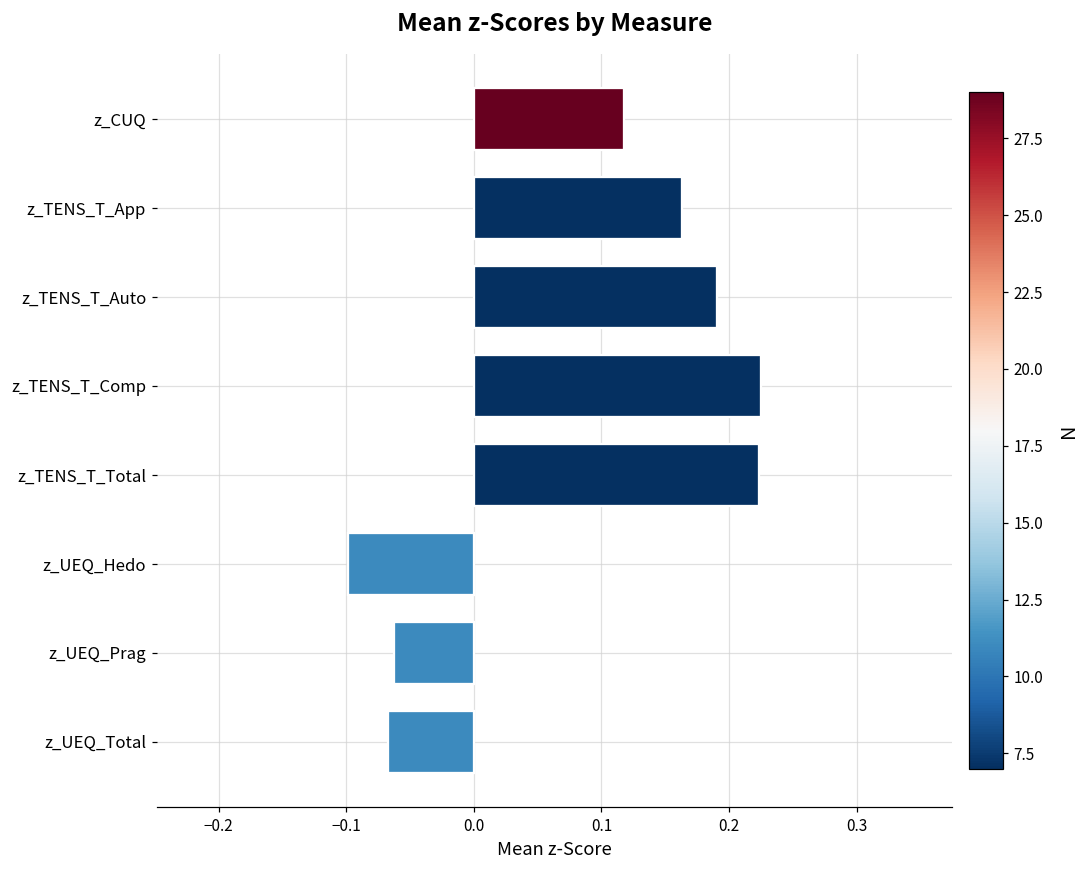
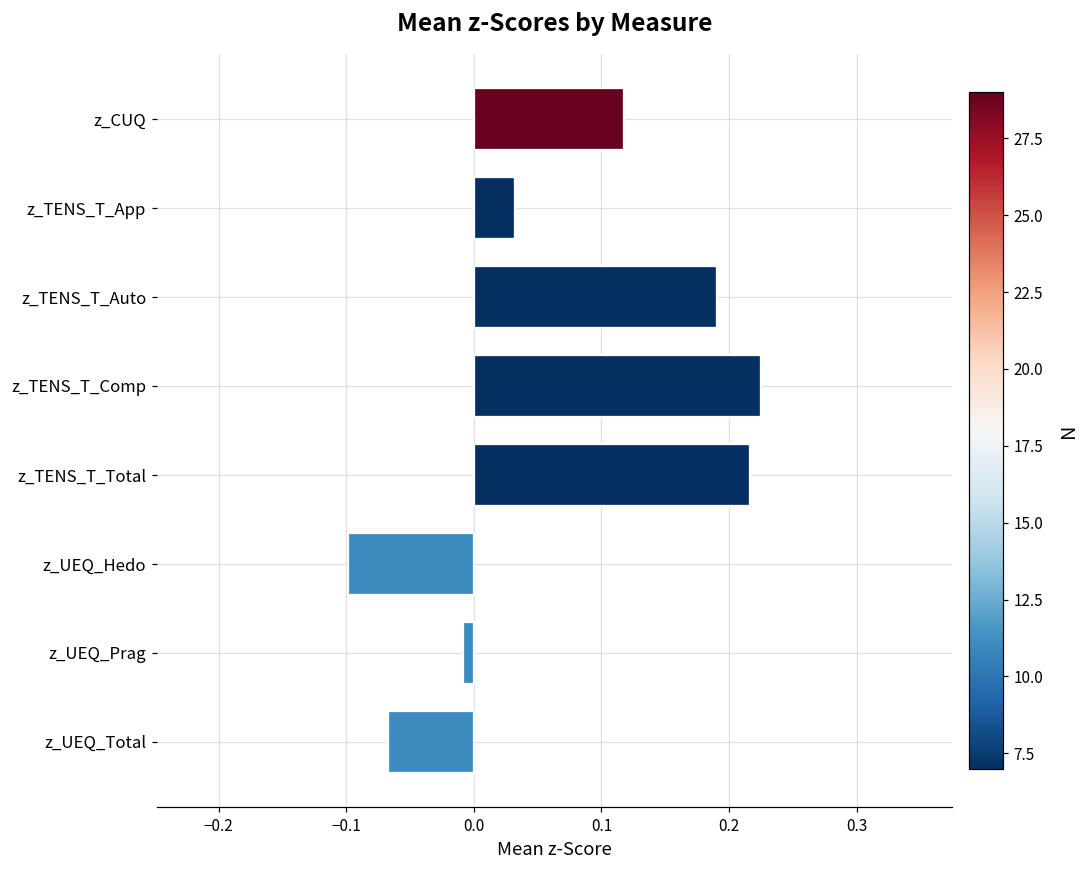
z_TENS_T_App: 0.163 -> 0.032
z_TENS_T_Total: 0.223 -> 0.216
z_UEQ_Prag: -0.063 -> -0.009
